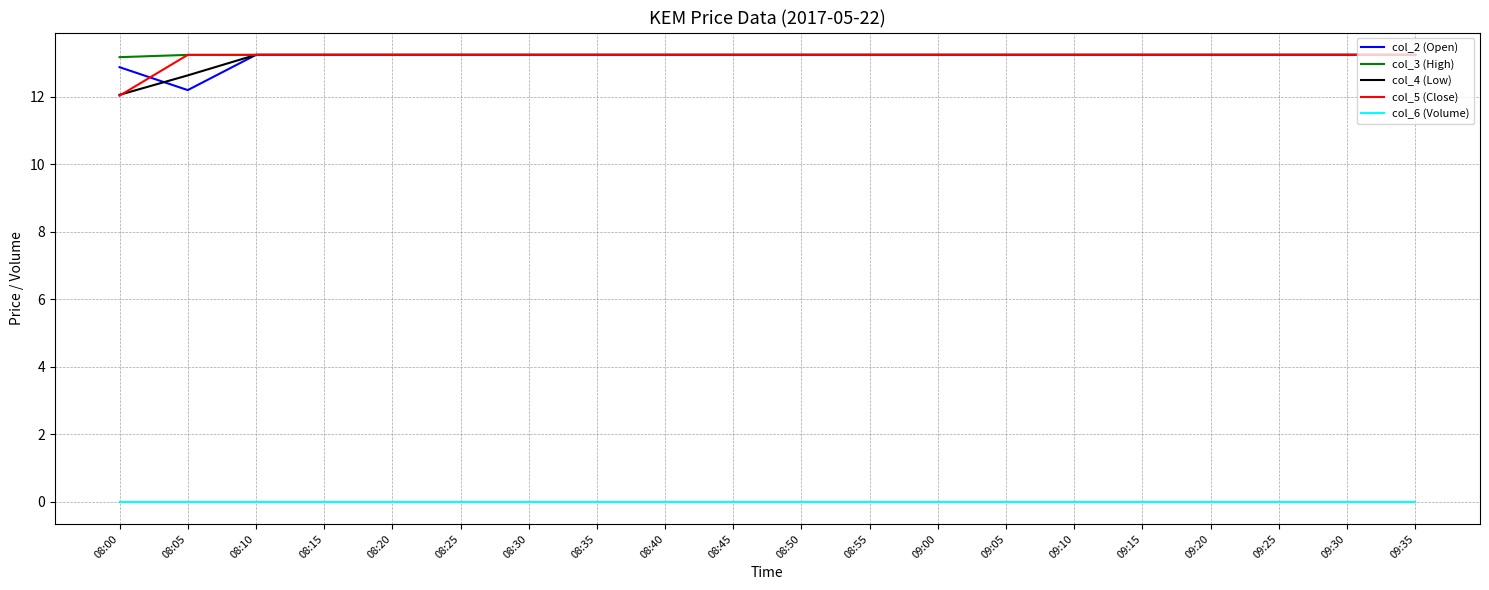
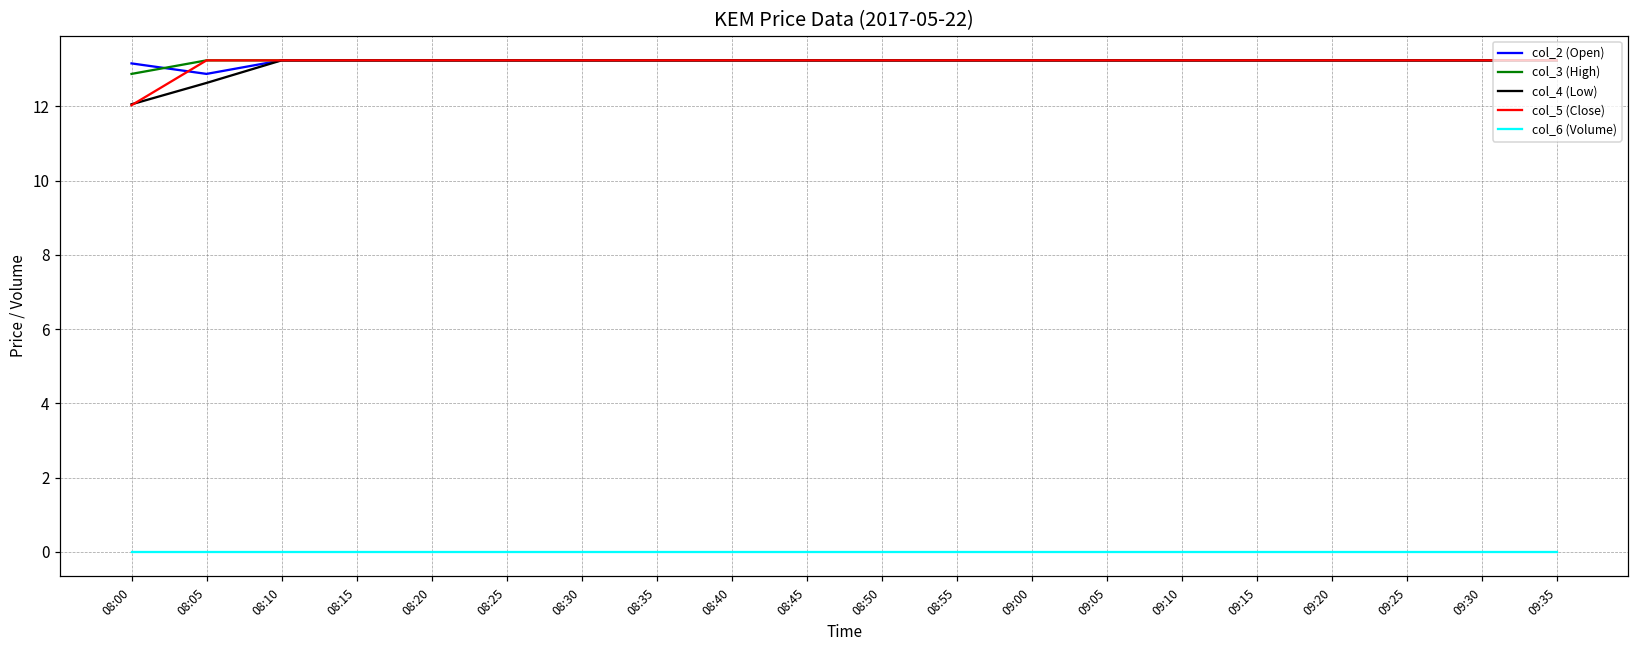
col_2 (Open), 08:00: 12.9 -> 13.2
col_3 (High), 08:00: 13.2 -> 12.9
col_2 (Open), 08:05: 12.2 -> 12.9
